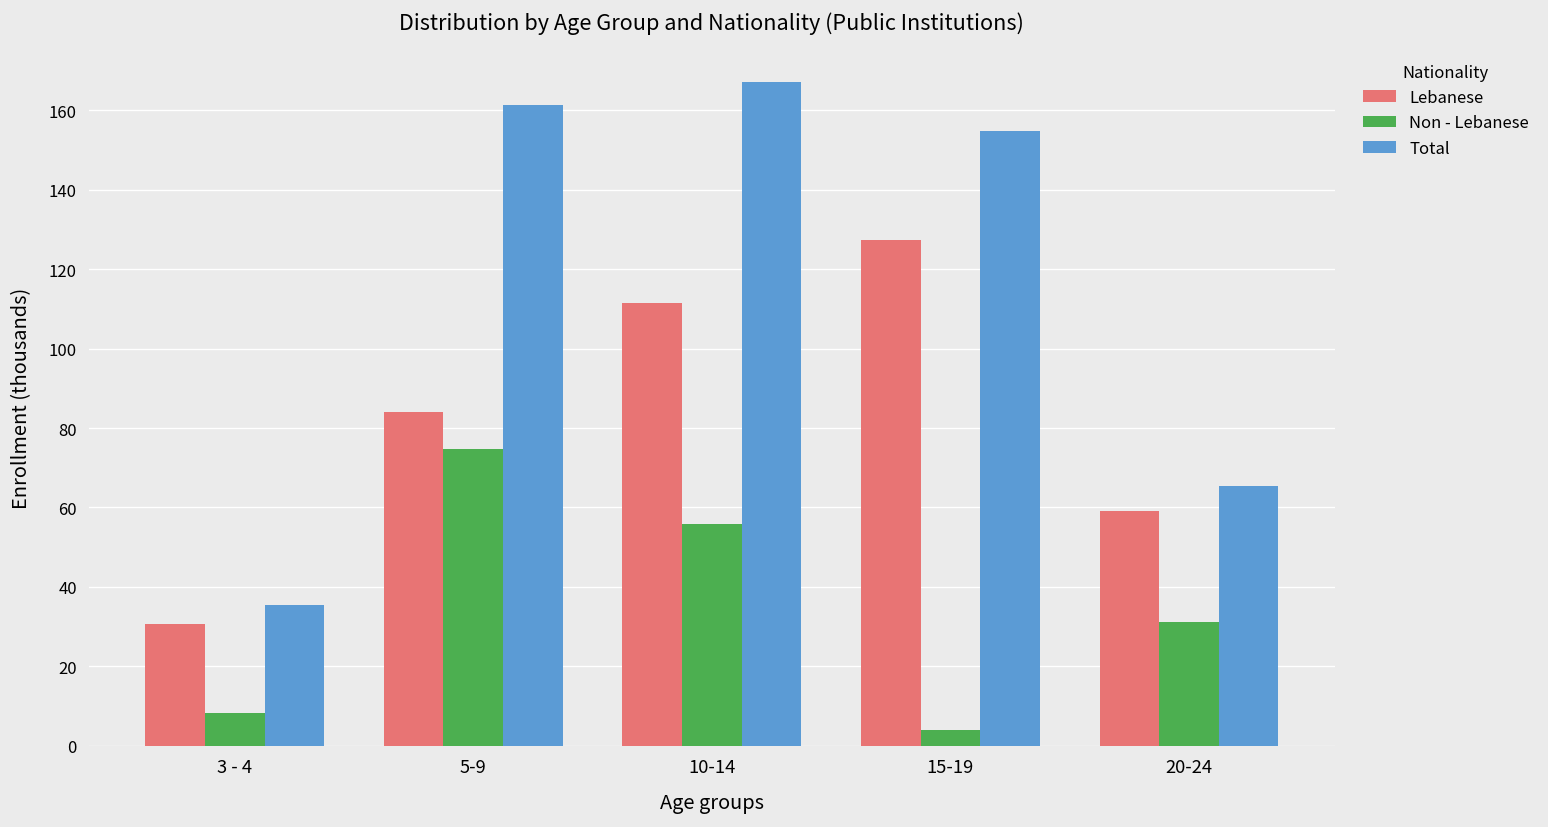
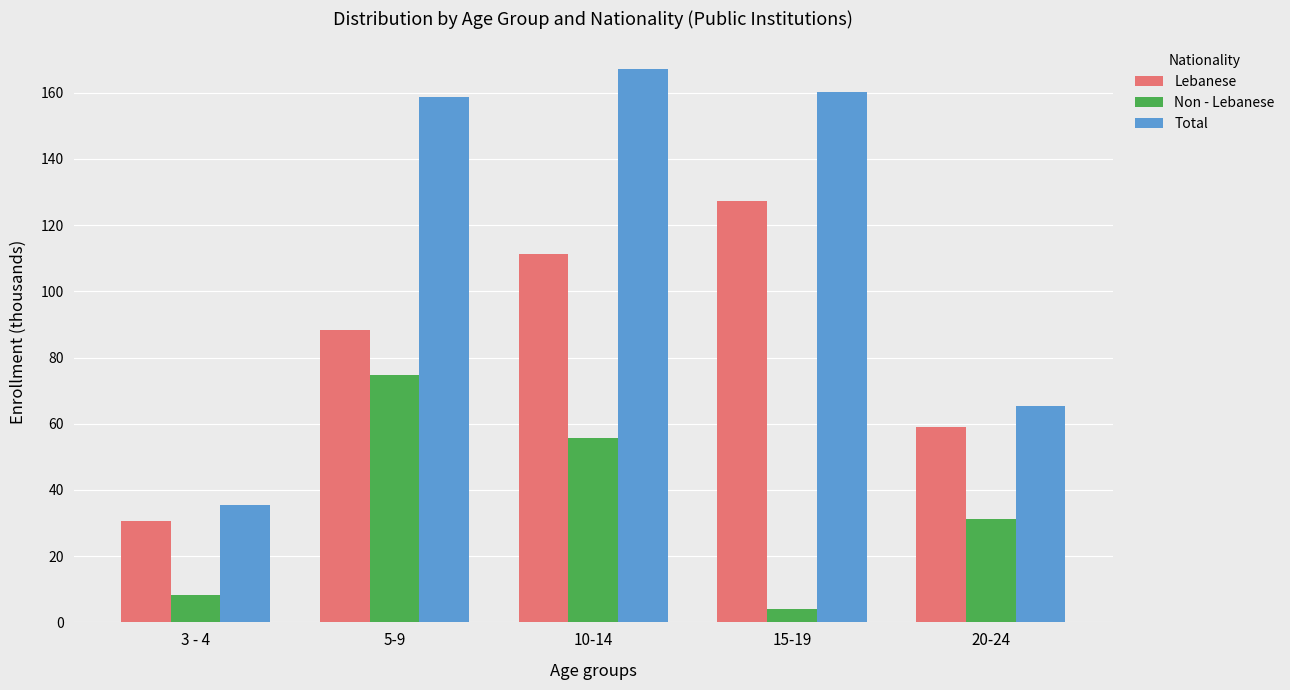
Lebanese, 5-9: 84 -> 88
Total, 5-9: 161 -> 159
Total, 15-19: 155 -> 160
